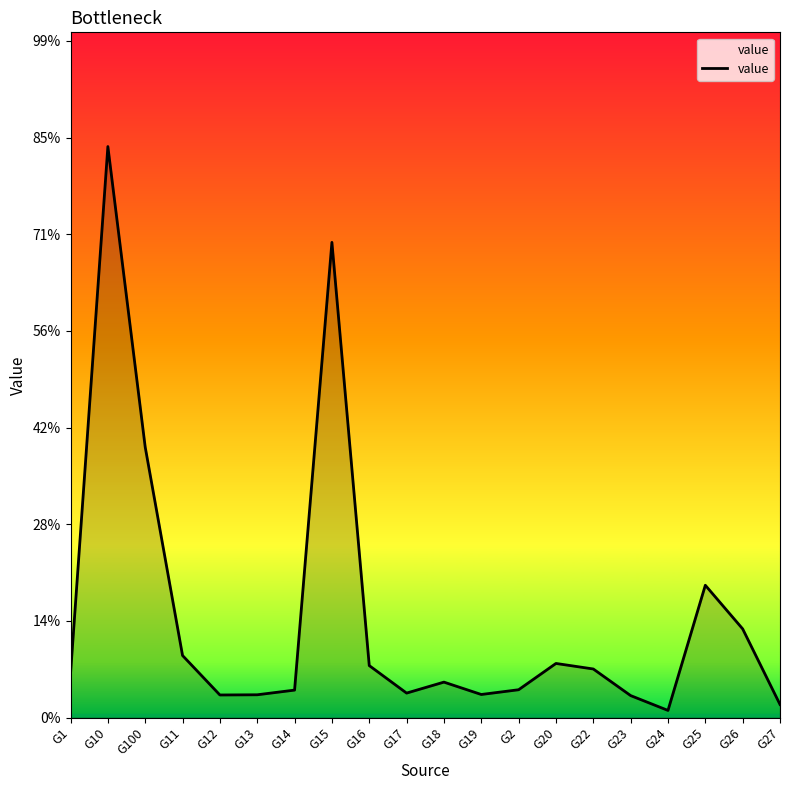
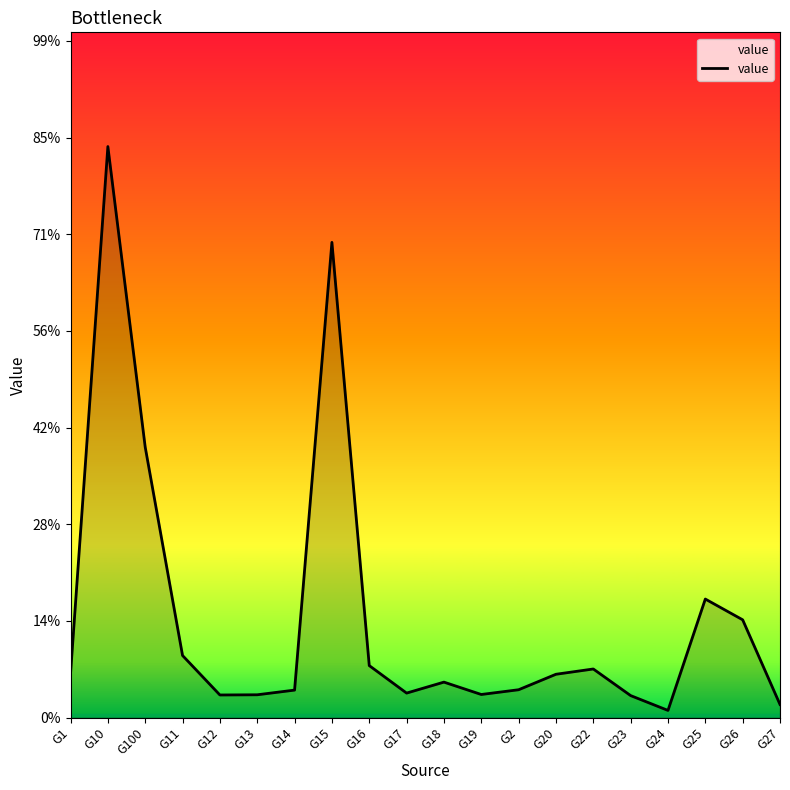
G20: 8% -> 6%
G25: 19% -> 17%
G26: 13% -> 14%
